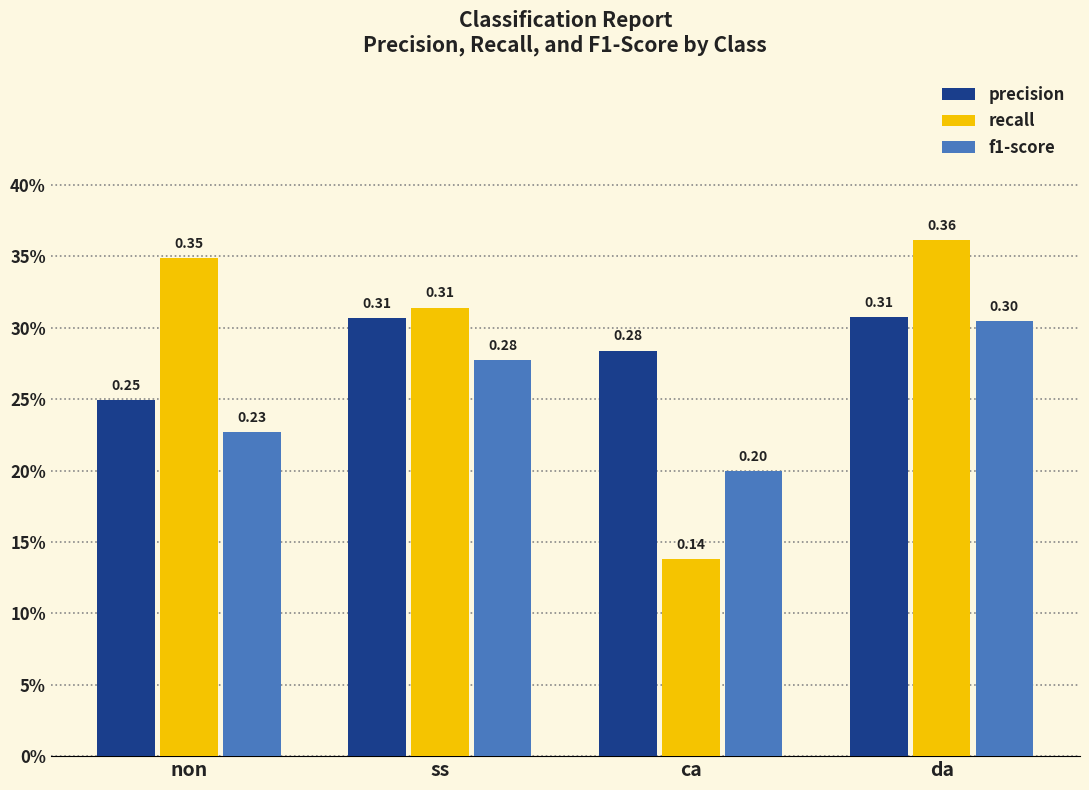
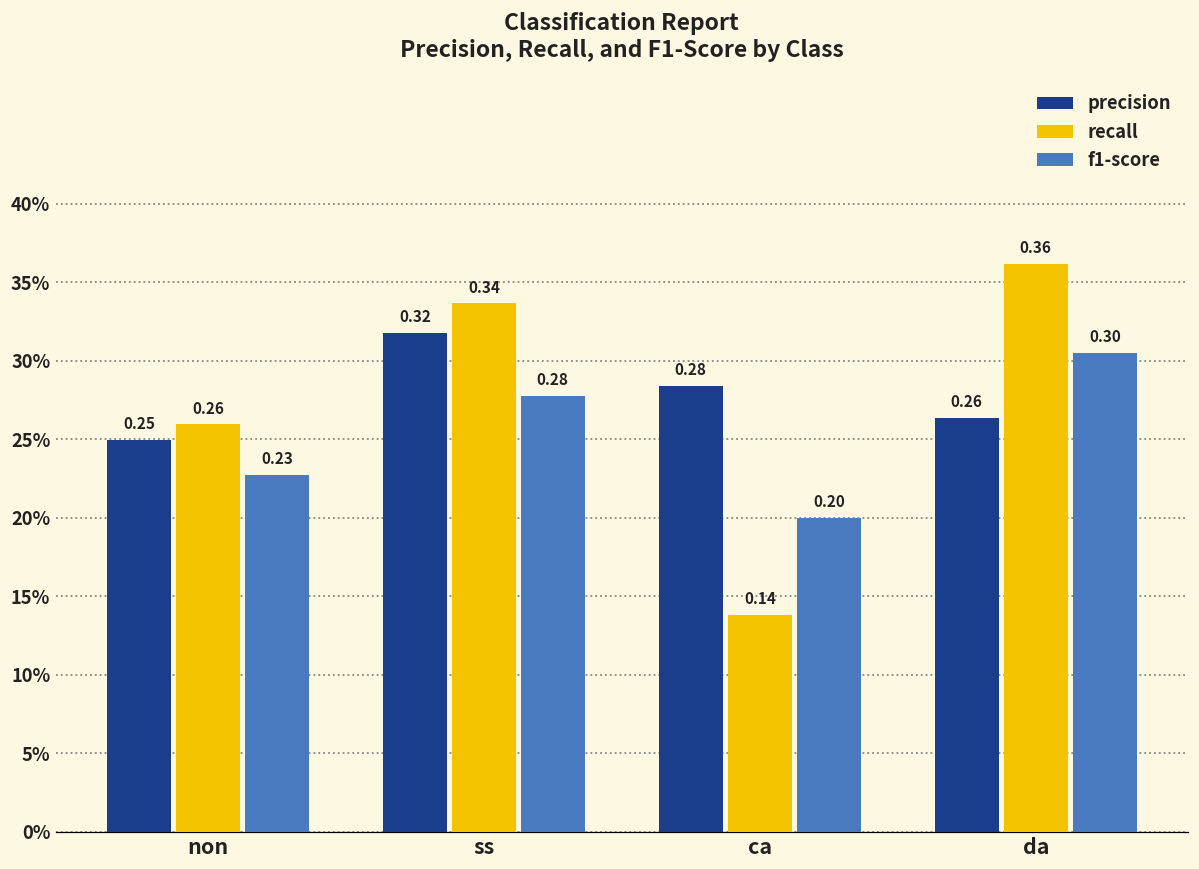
recall, non: 0.35 -> 0.26
precision, ss: 0.31 -> 0.32
recall, ss: 0.31 -> 0.34
precision, da: 0.31 -> 0.26
